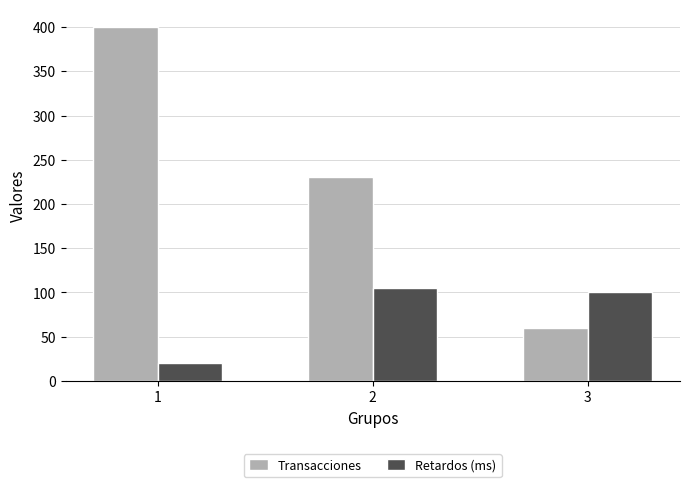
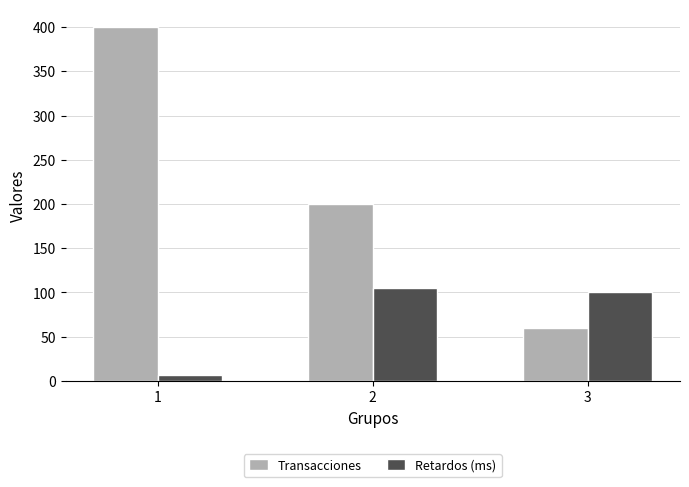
Retardos (ms), 1: 20 -> 10
Transacciones, 2: 230 -> 200
